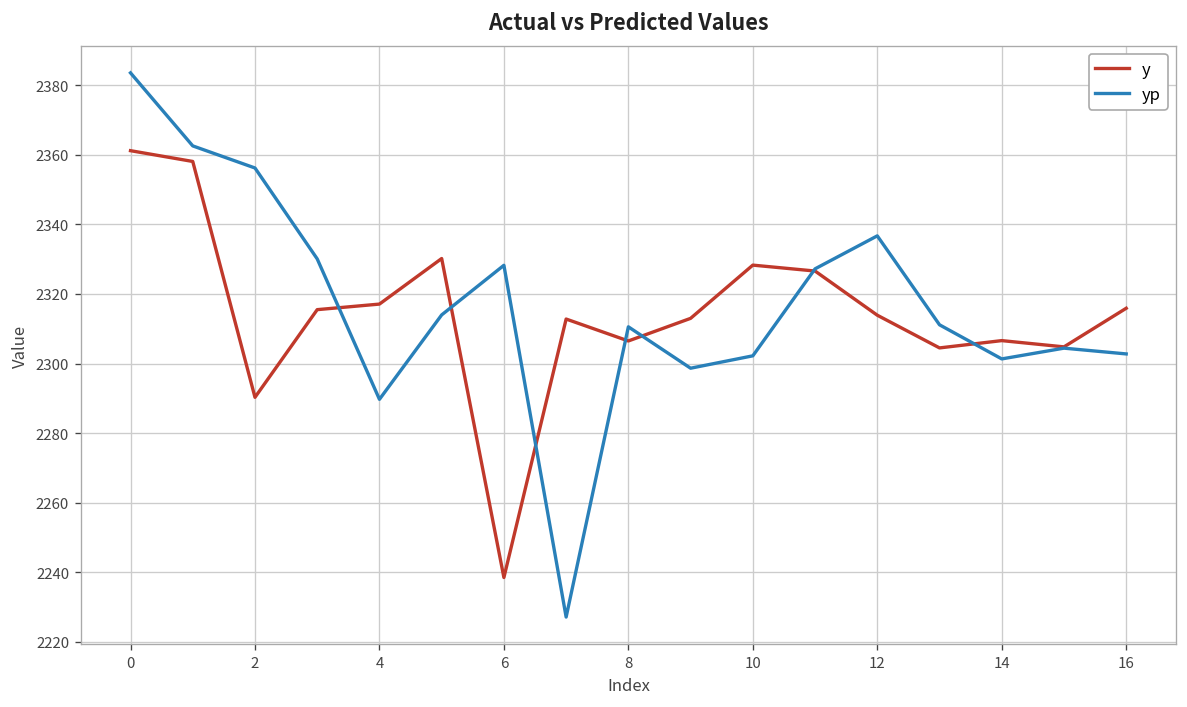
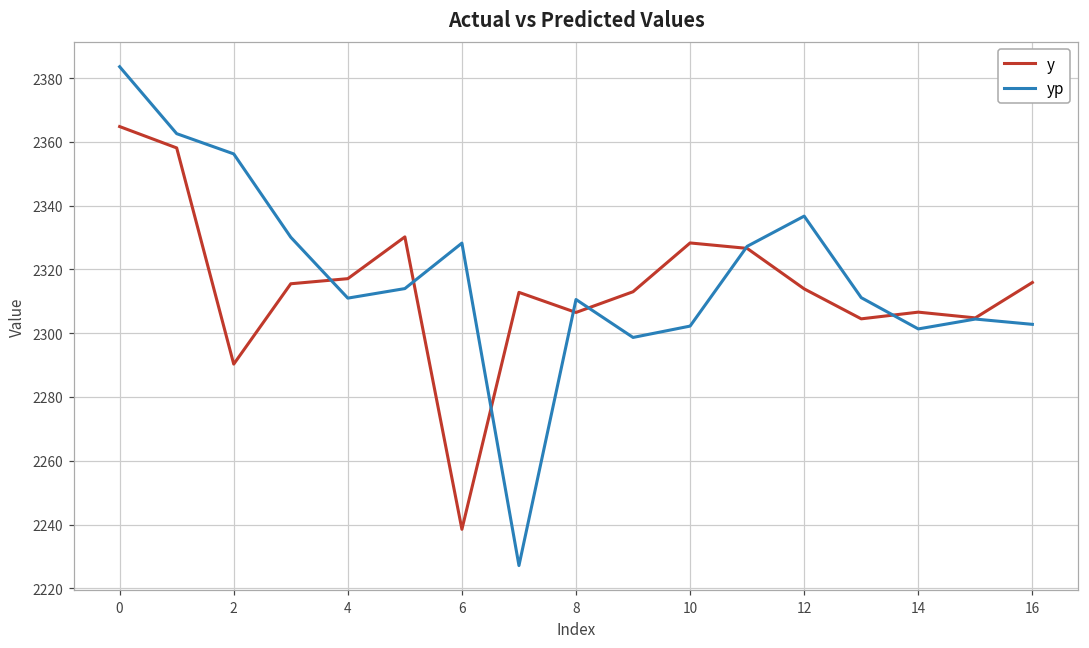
y, 0: 2361 -> 2365
yp, 4: 2290 -> 2311
